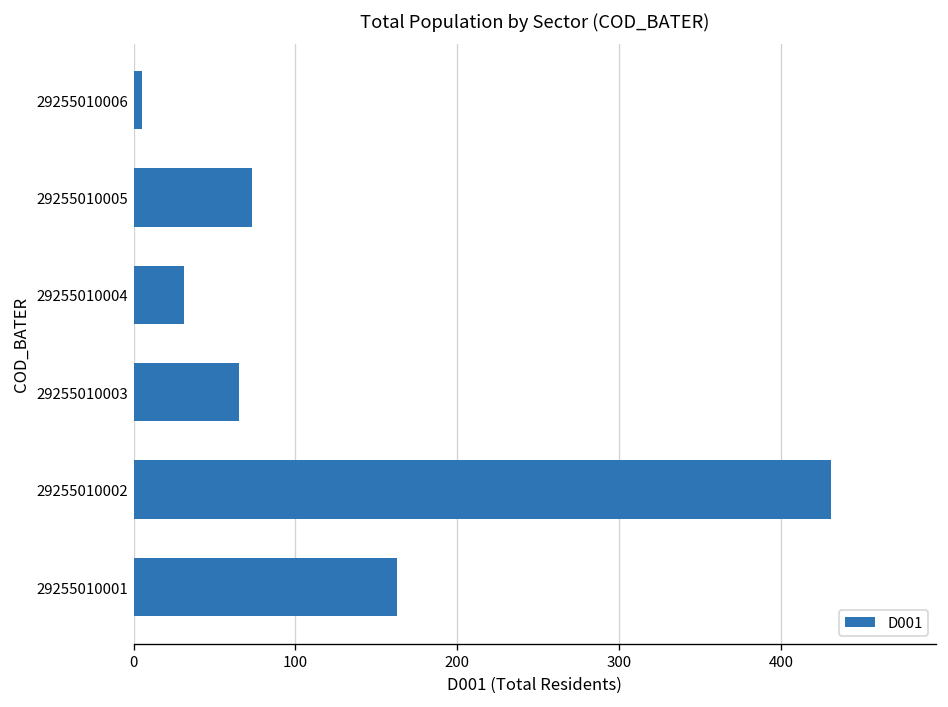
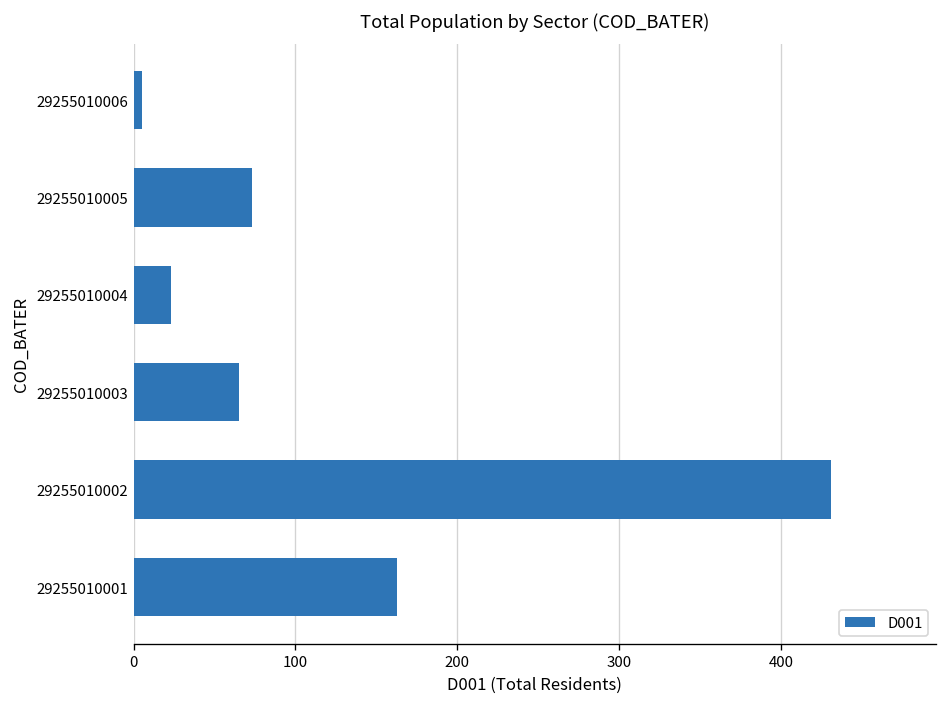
29255010004: 31 -> 23
